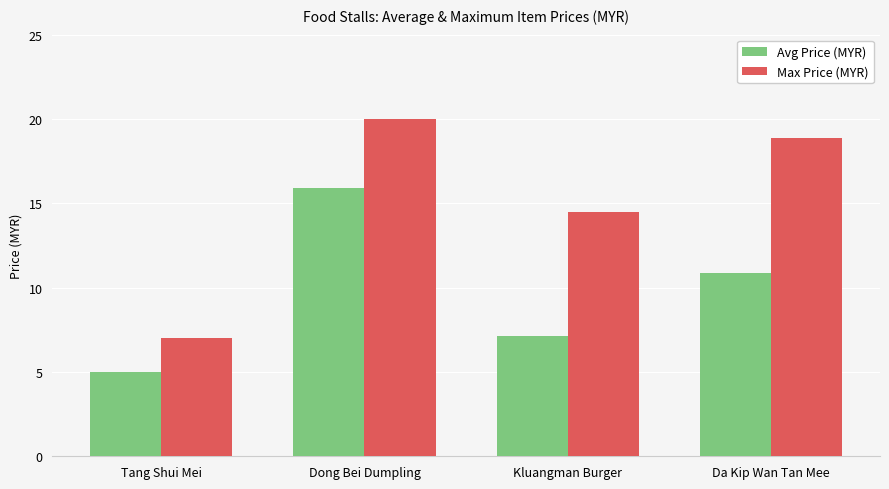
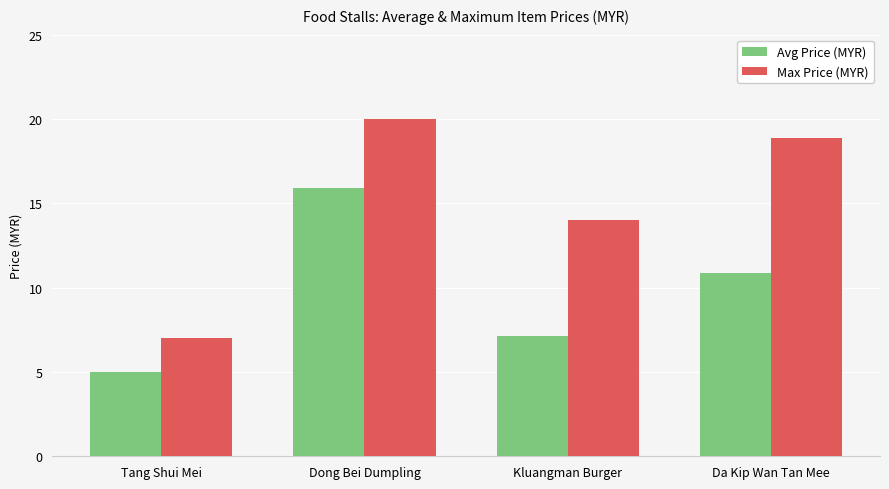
Max Price (MYR), Kluangman Burger: 14.5 -> 14.0
